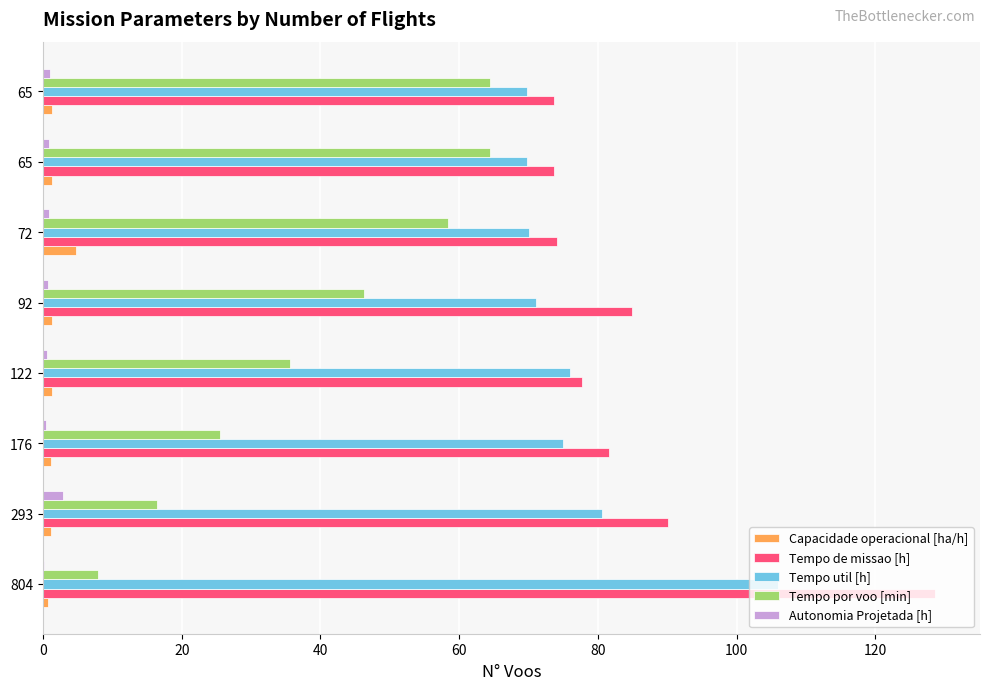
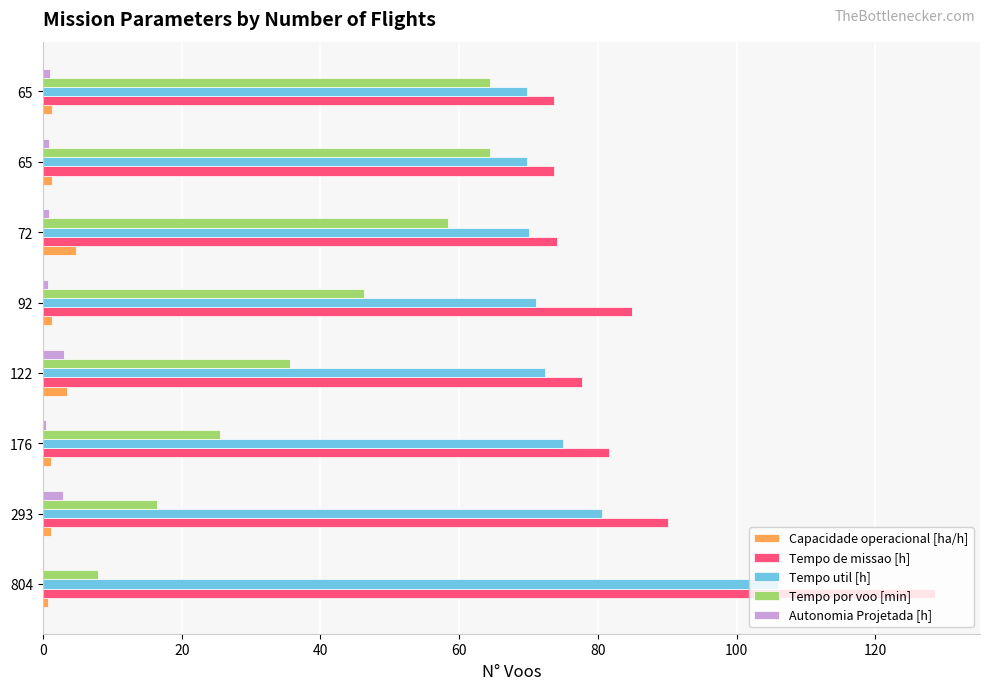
Autonomia Projetada [h], 122: 1 -> 3
Tempo util [h], 122: 76 -> 72
Capacidade operacional [ha/h], 122: 1 -> 4
